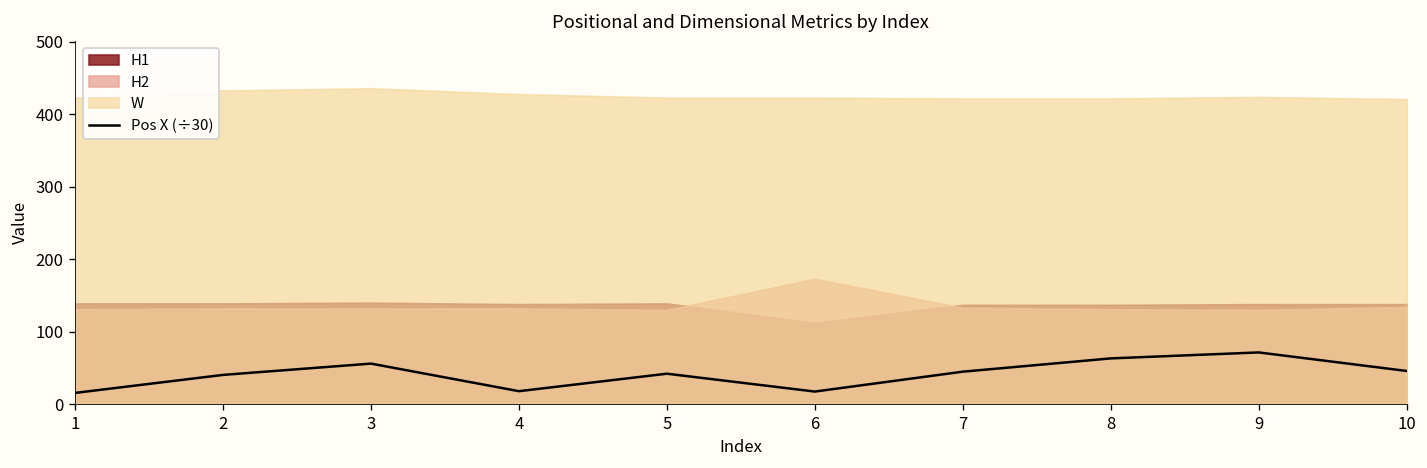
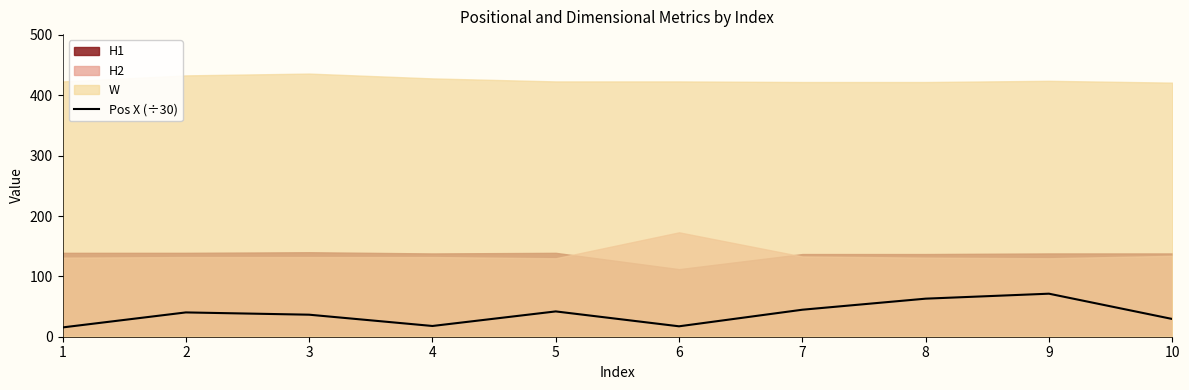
Pos X (÷30), 3: 60 -> 40
Pos X (÷30), 10: 50 -> 30
